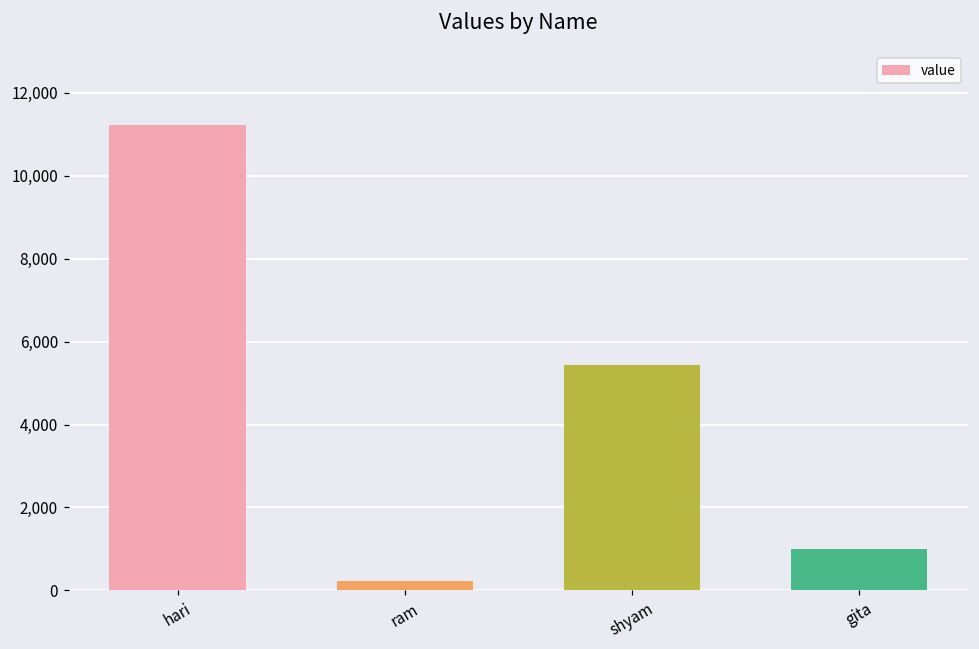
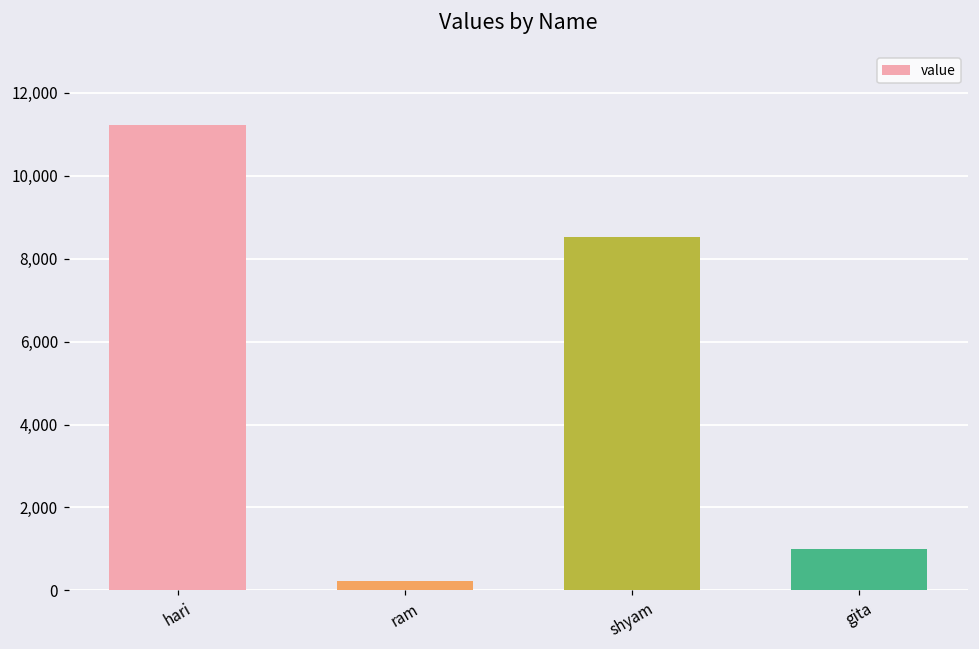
shyam: 5,400 -> 8,500
